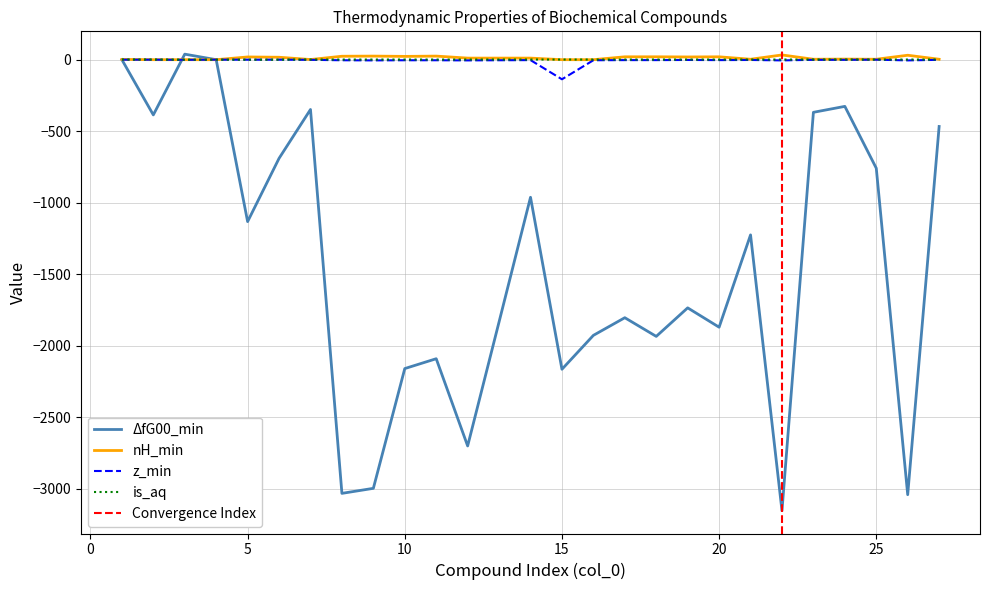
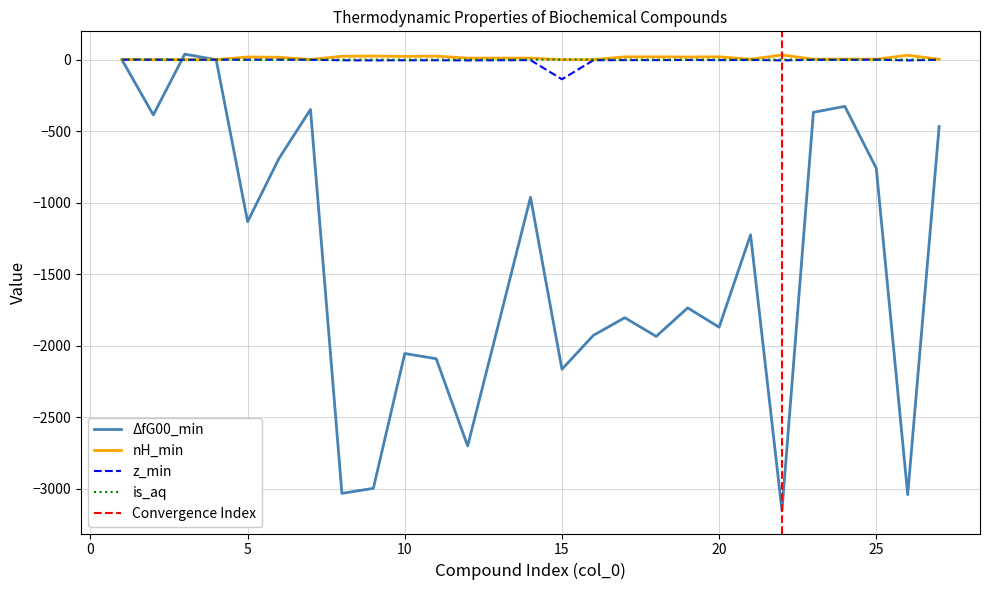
ΔfG00_min, 10: -2160 -> -2050
